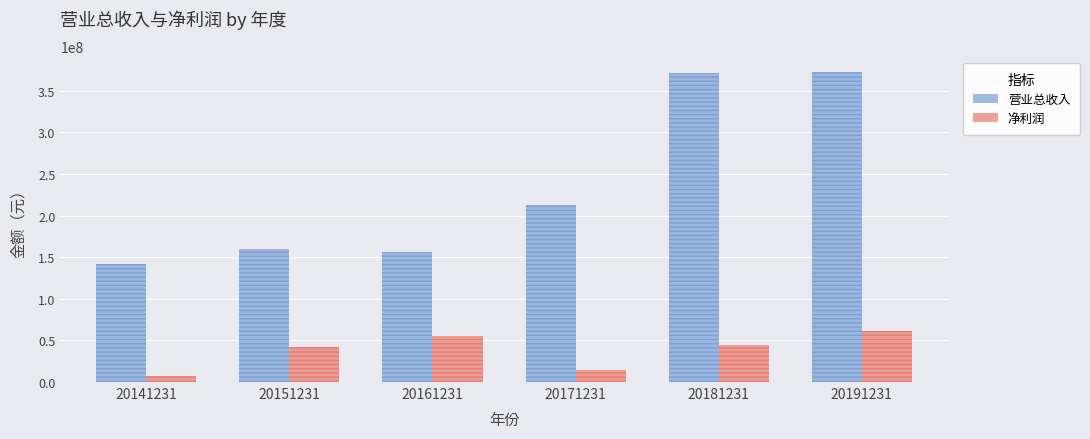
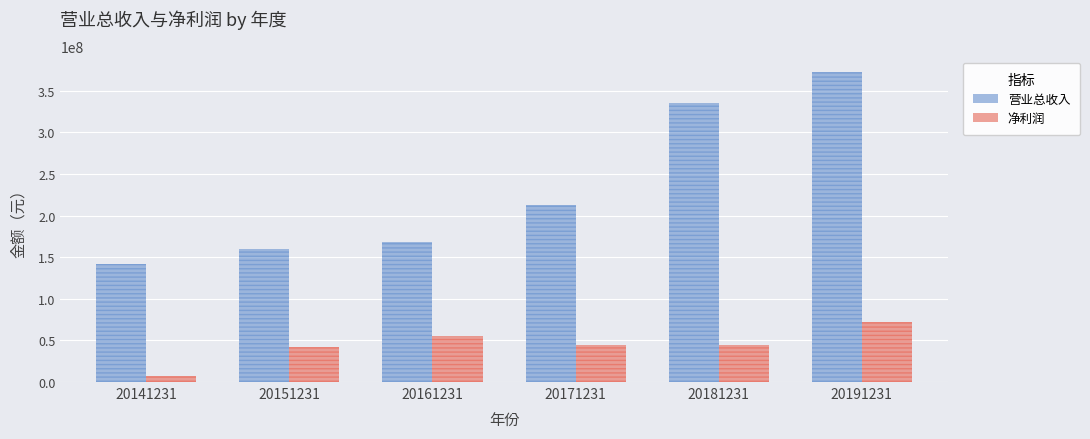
营业总收入, 20161231: 160000000 -> 170000000
净利润, 20171231: 10000000 -> 40000000
营业总收入, 20181231: 370000000 -> 330000000
净利润, 20191231: 60000000 -> 70000000
